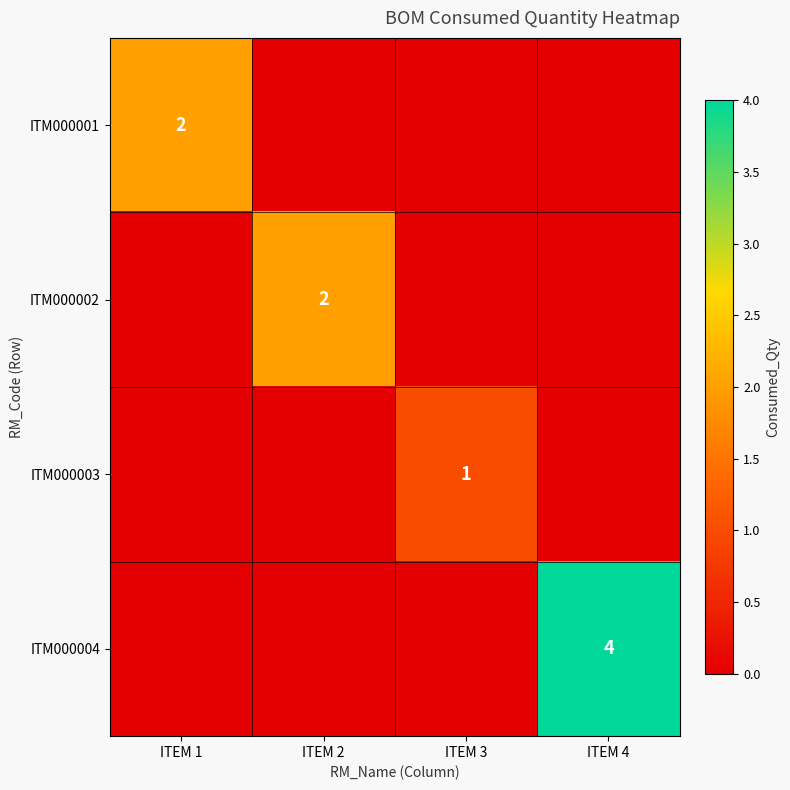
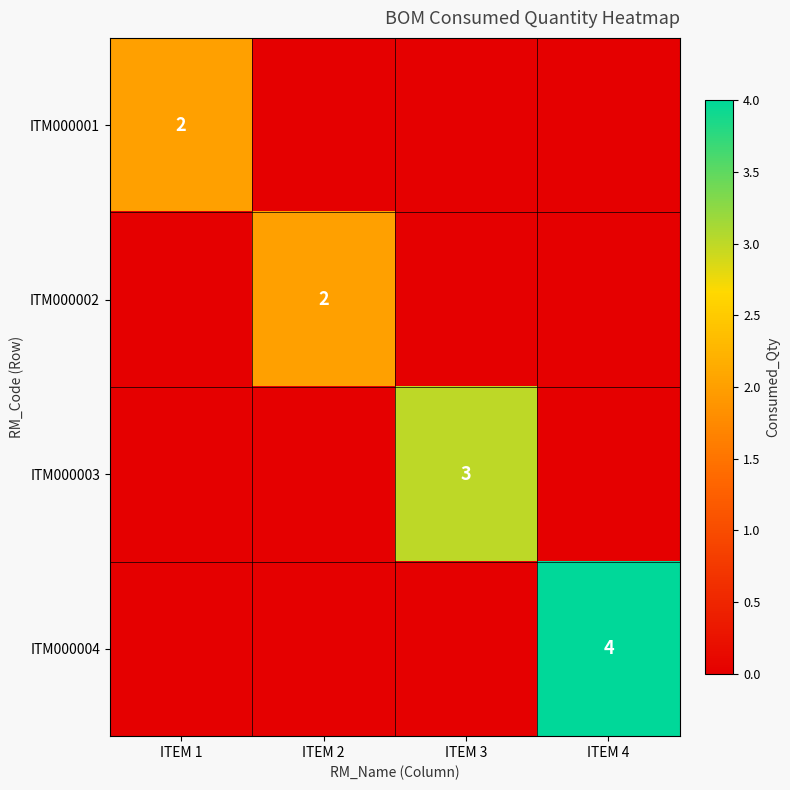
ITM000003, ITEM 3: 1 -> 3
